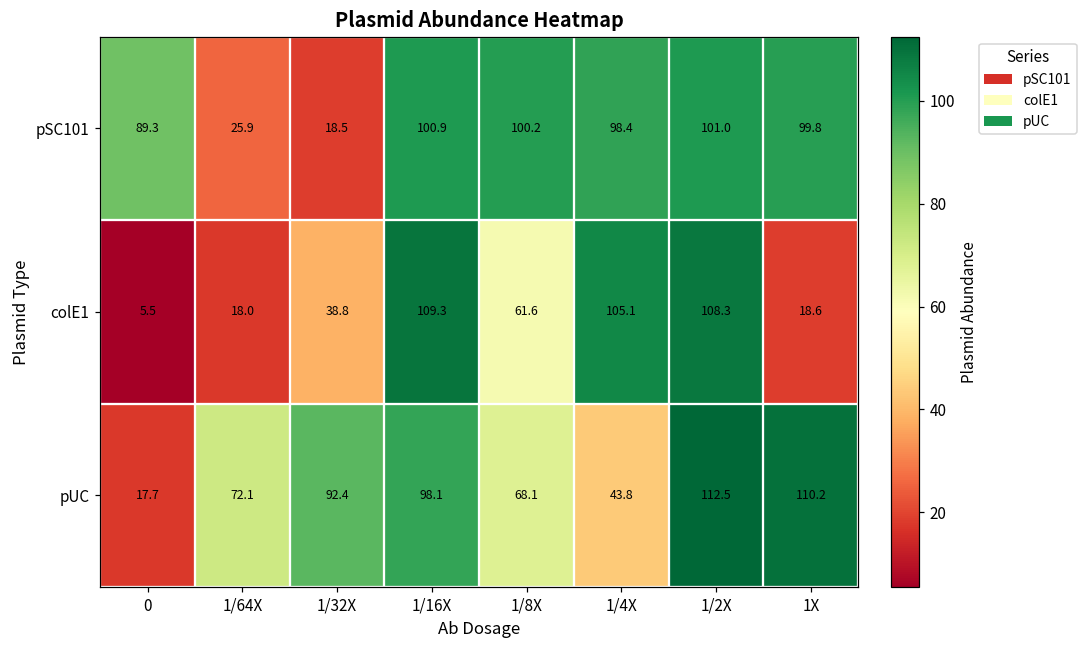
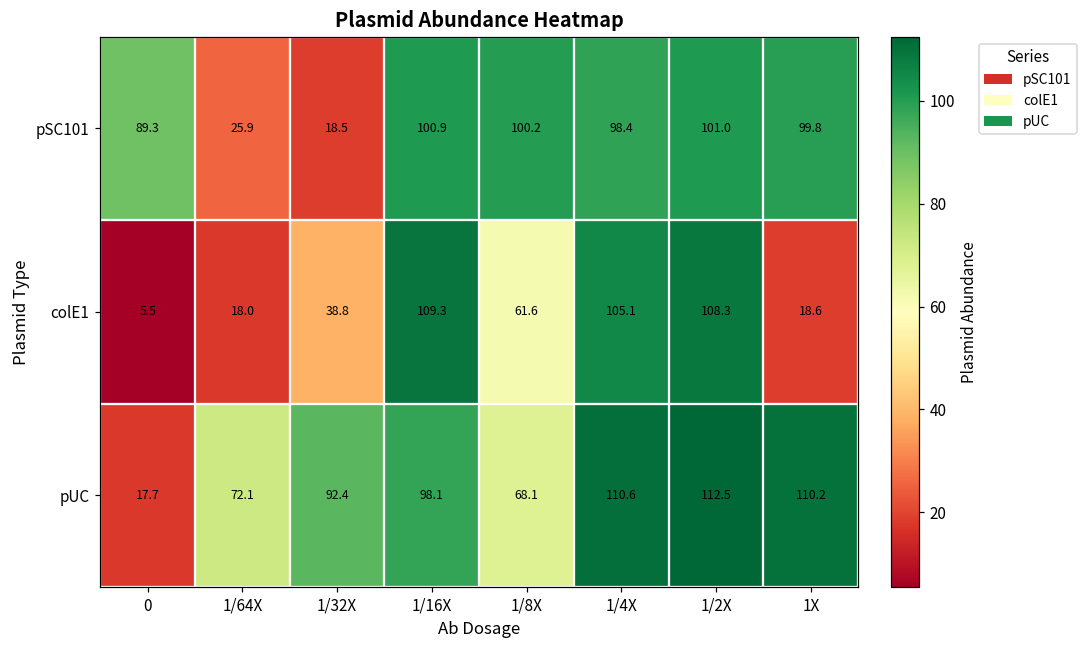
pUC, 1/4X: 43.8 -> 110.6
